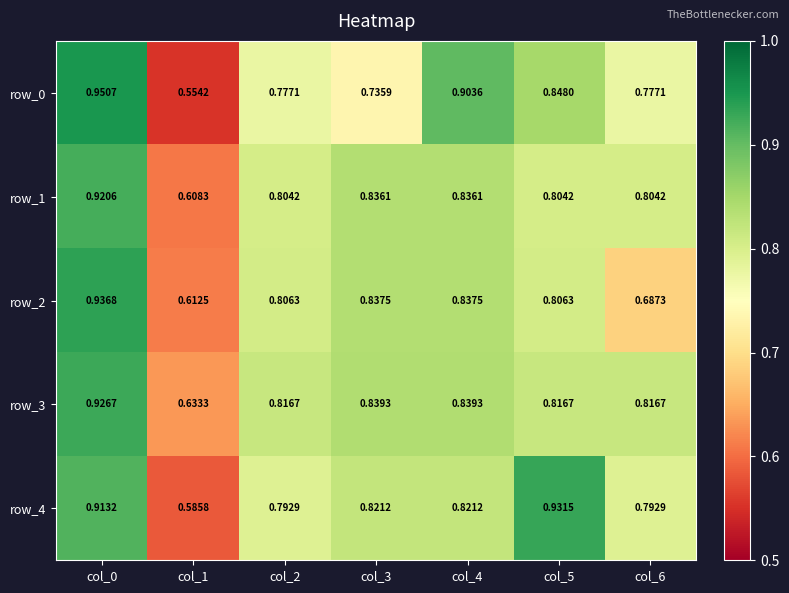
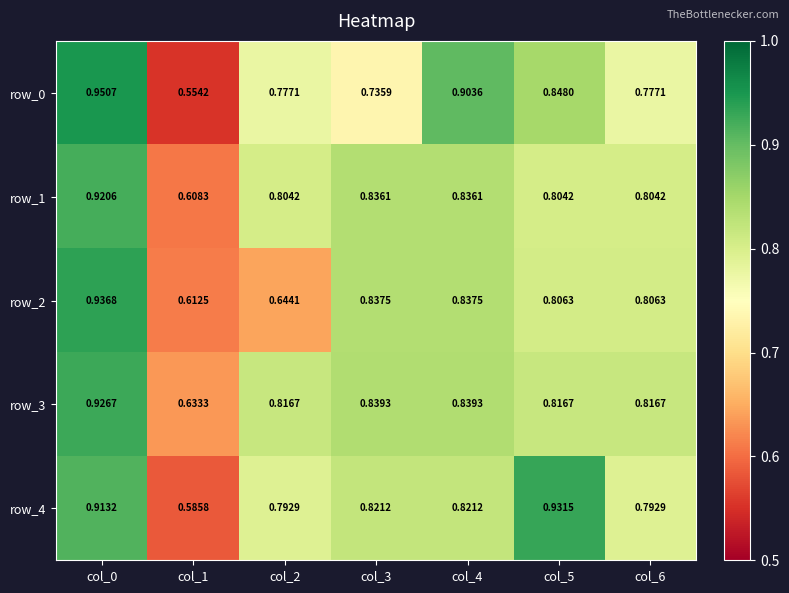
row_2, col_2: 0.8063 -> 0.6441
row_2, col_6: 0.6873 -> 0.8063
